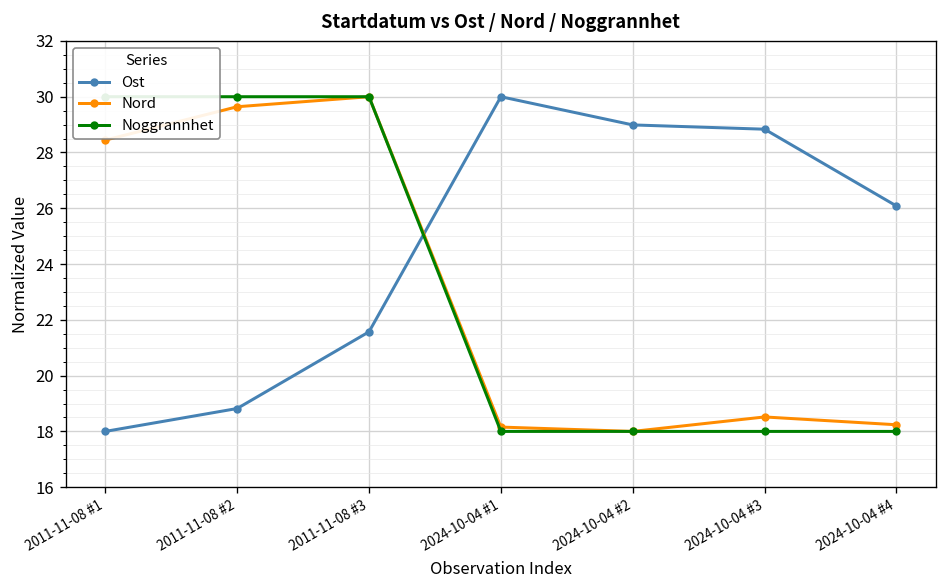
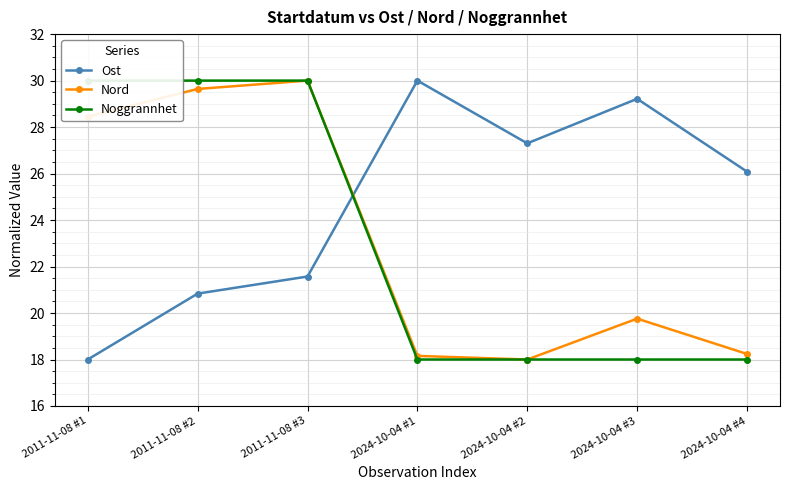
Ost, 2011-11-08 #2: 18.8 -> 20.8
Ost, 2024-10-04 #2: 29.0 -> 27.3
Ost, 2024-10-04 #3: 28.8 -> 29.2
Nord, 2024-10-04 #3: 18.5 -> 19.8
